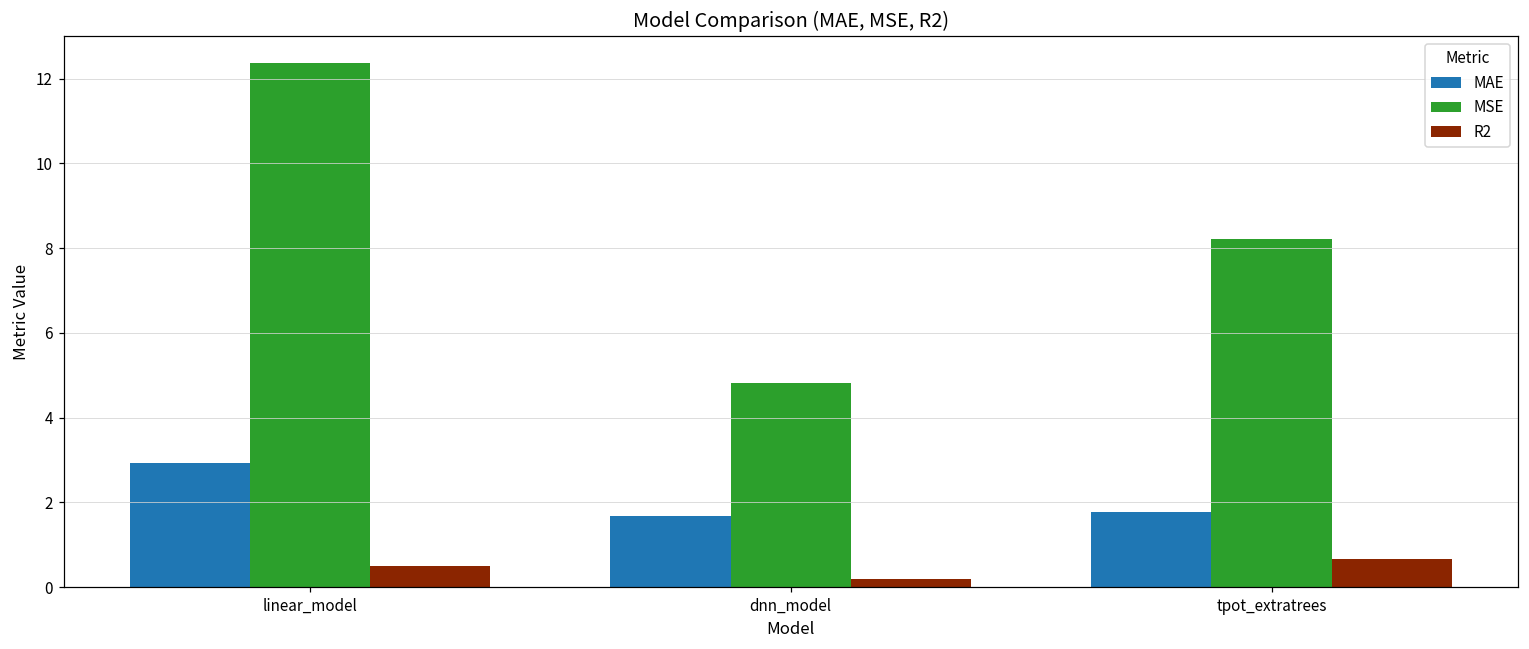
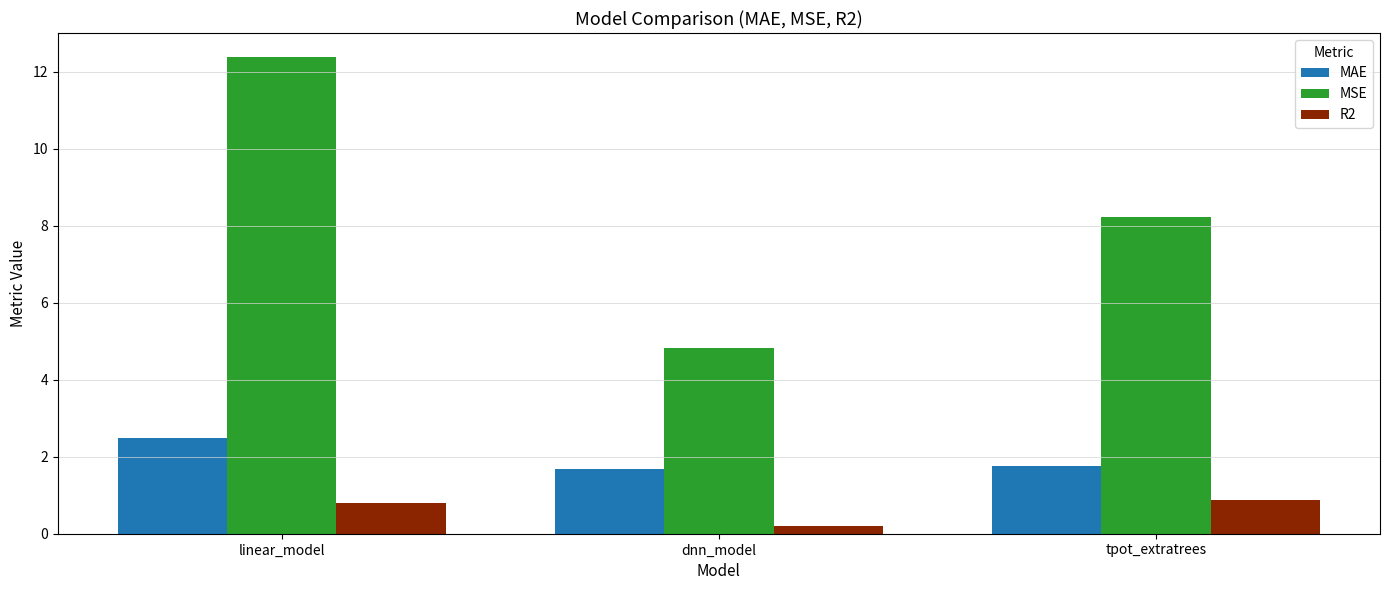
MAE, linear_model: 2.9 -> 2.5
R2, linear_model: 0.5 -> 0.8
R2, tpot_extratrees: 0.7 -> 0.9
